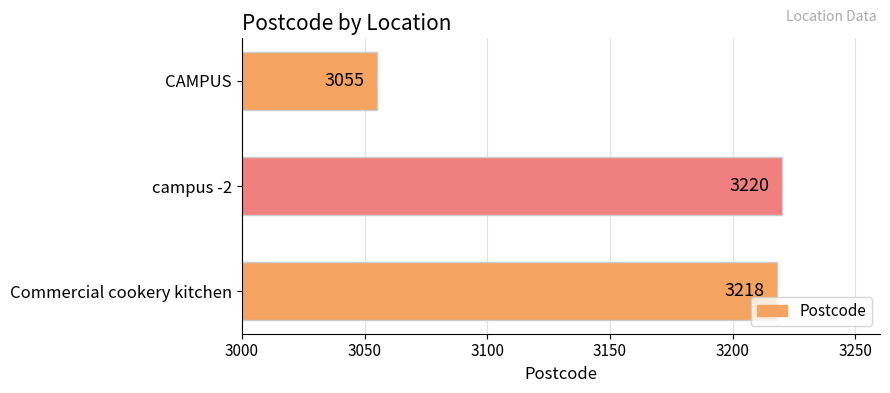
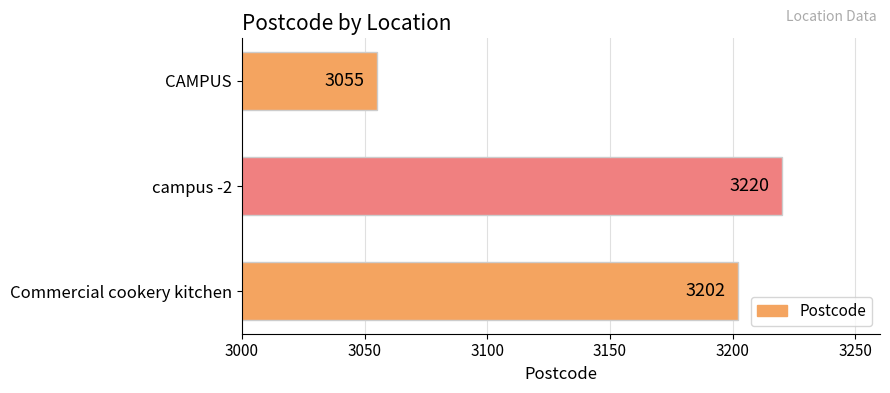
Commercial cookery kitchen: 3218 -> 3202
